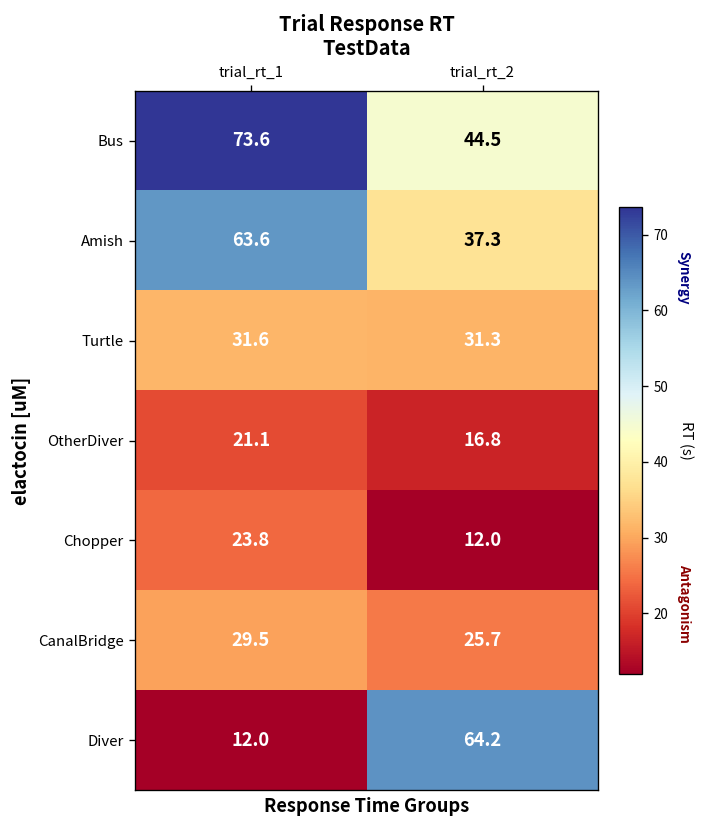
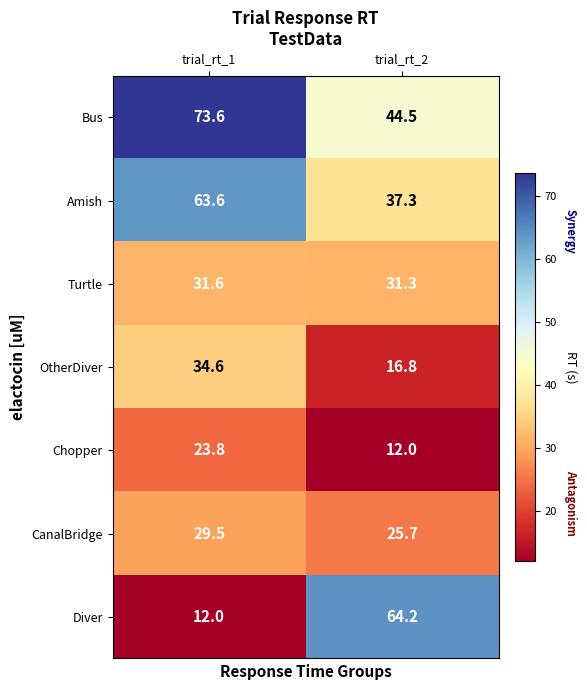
OtherDiver, trial_rt_1: 21.1 -> 34.6
